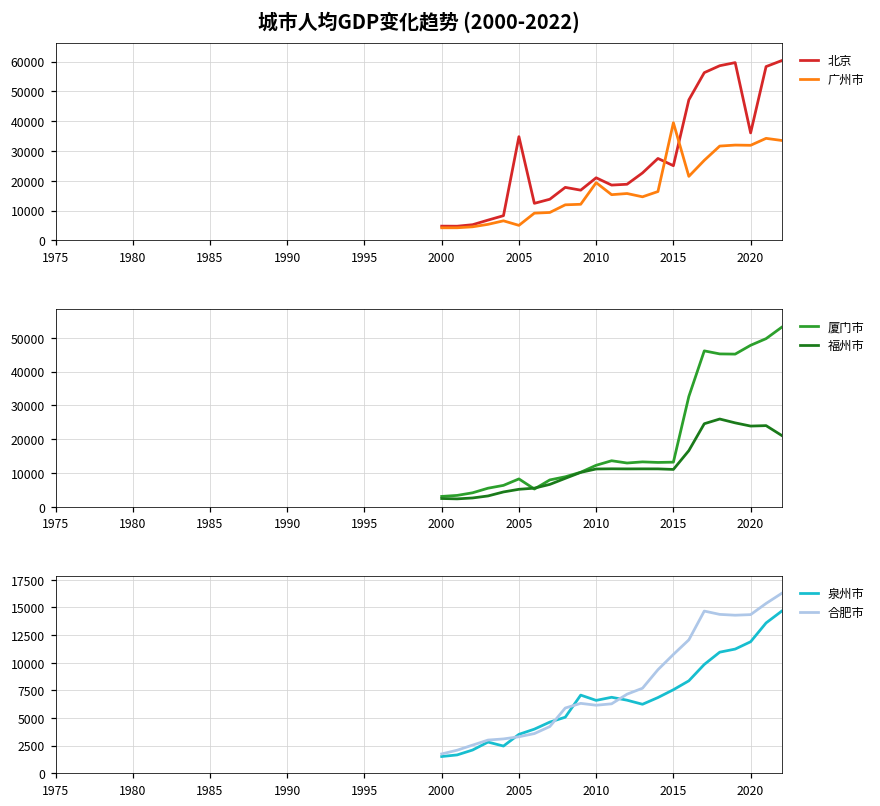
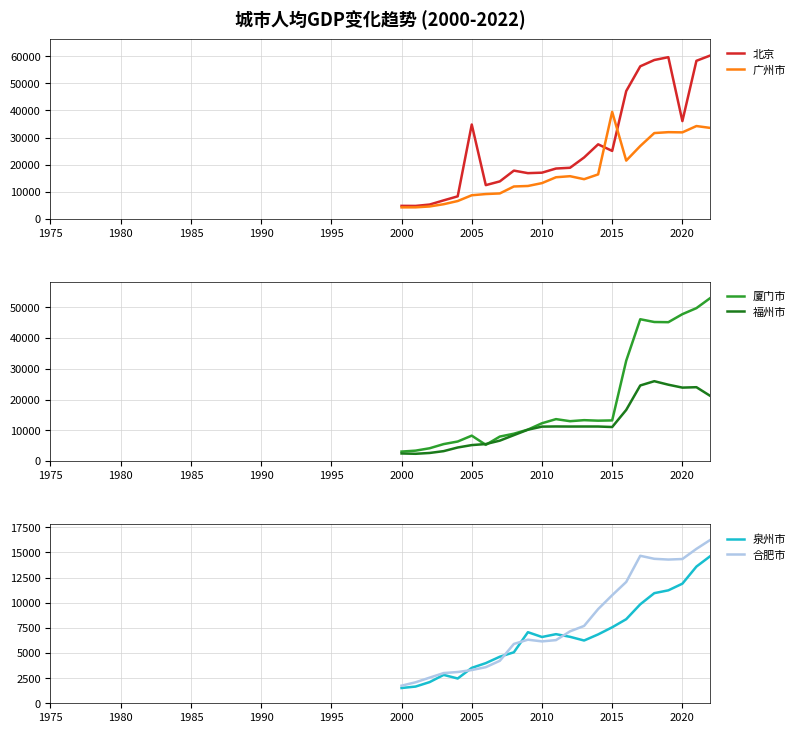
城市人均GDP变化趋势 (2000-2022), 广州市, 2005: 5000 -> 9000
城市人均GDP变化趋势 (2000-2022), 北京, 2010: 21000 -> 17000
城市人均GDP变化趋势 (2000-2022), 广州市, 2010: 19000 -> 13000
